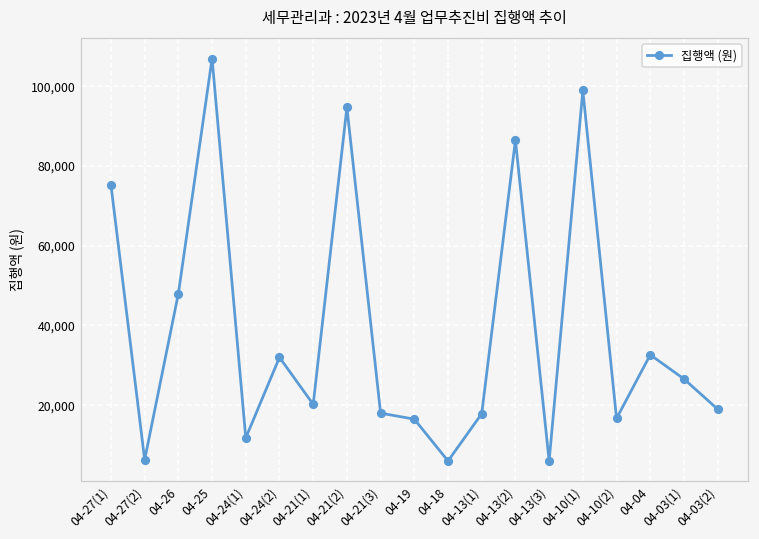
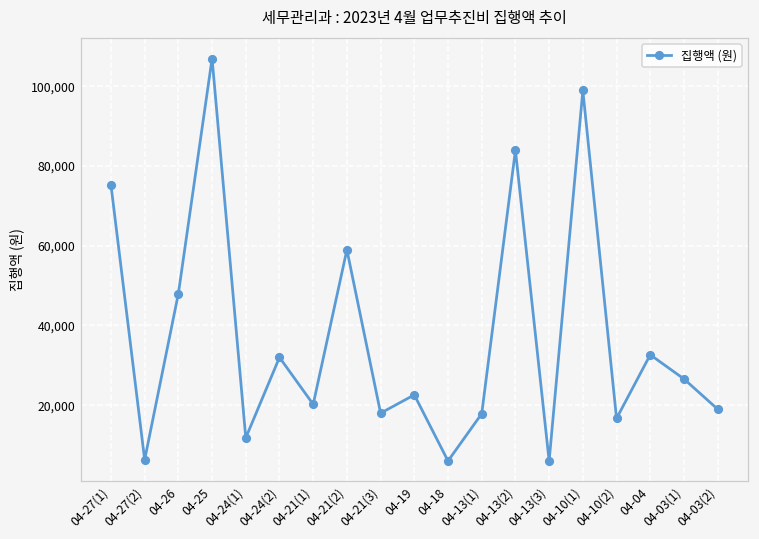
04-21(2): 95,000 -> 59,000
04-19: 17,000 -> 23,000
04-13(2): 87,000 -> 84,000
